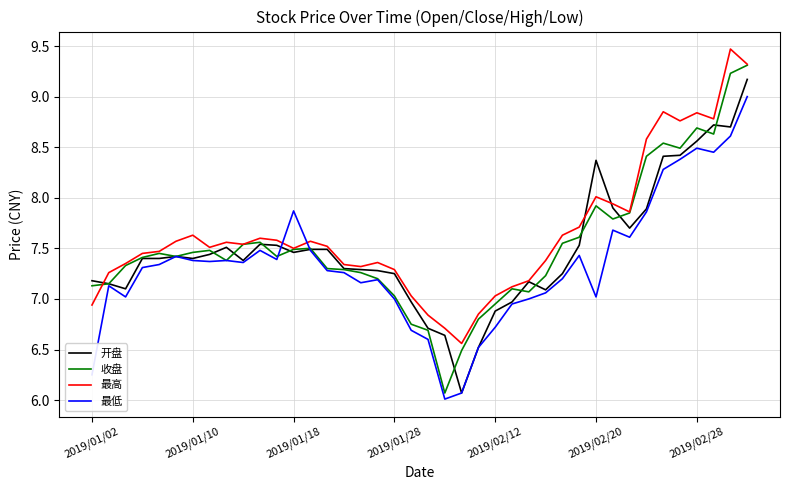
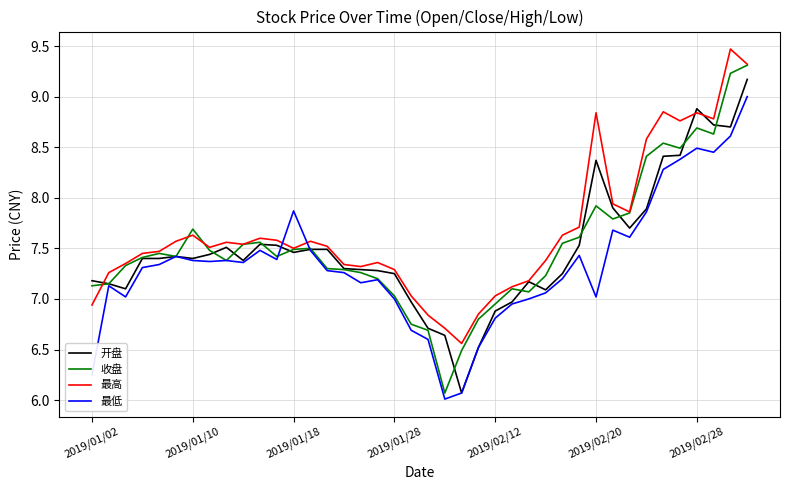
收盘, 2019/01/10: 7.46 -> 7.69
最低, 2019/02/12: 6.72 -> 6.81
最高, 2019/02/20: 8.01 -> 8.84
开盘, 2019/02/28: 8.56 -> 8.88
